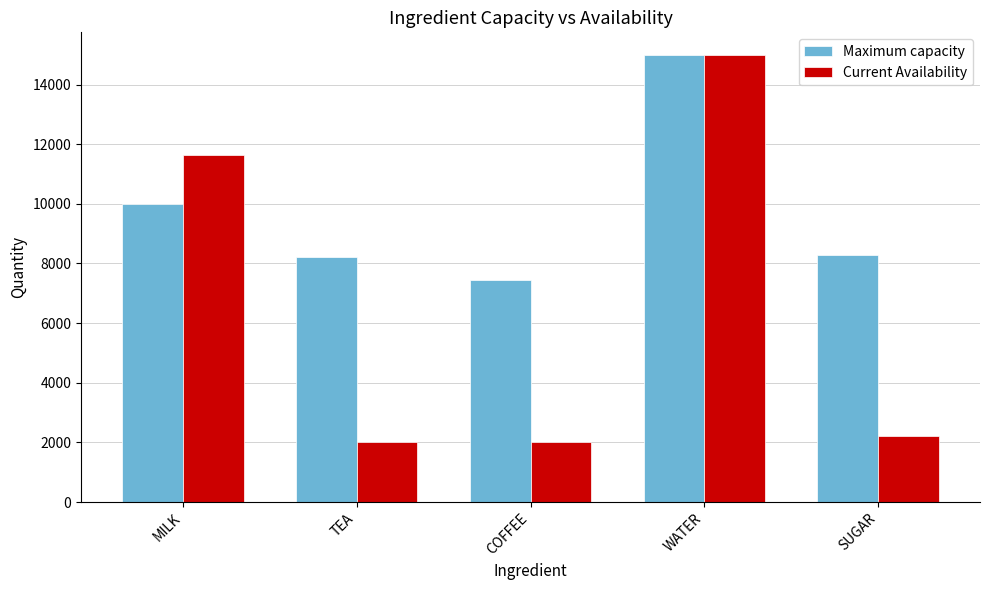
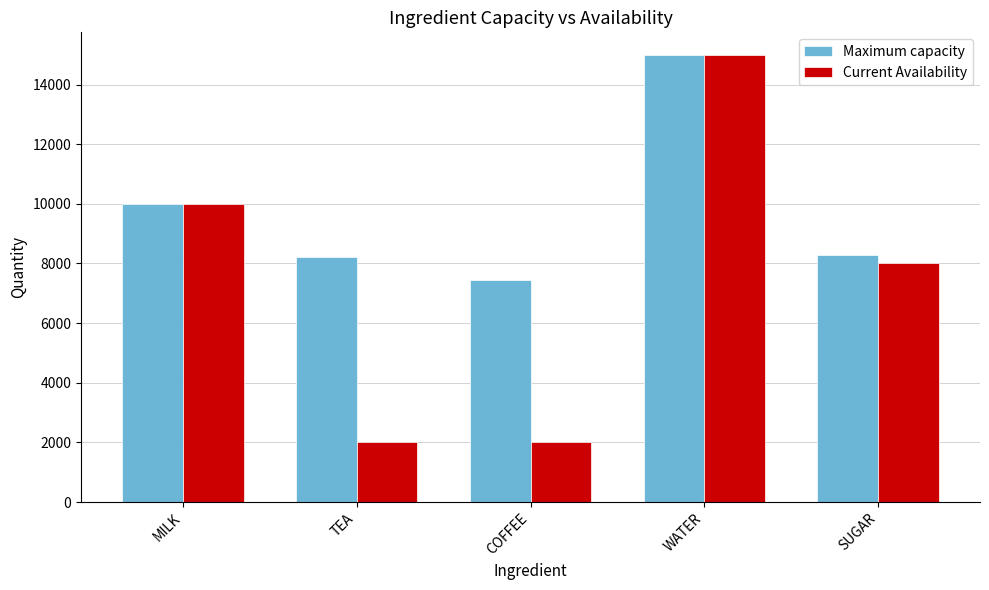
Current Availability, MILK: 11600 -> 10000
Current Availability, SUGAR: 2200 -> 8000
